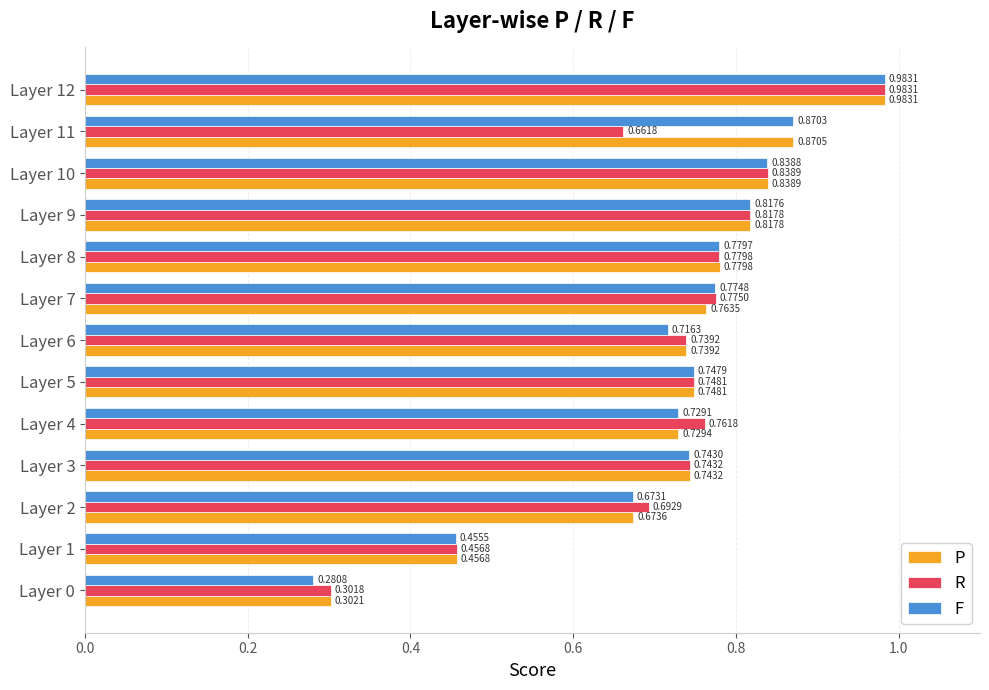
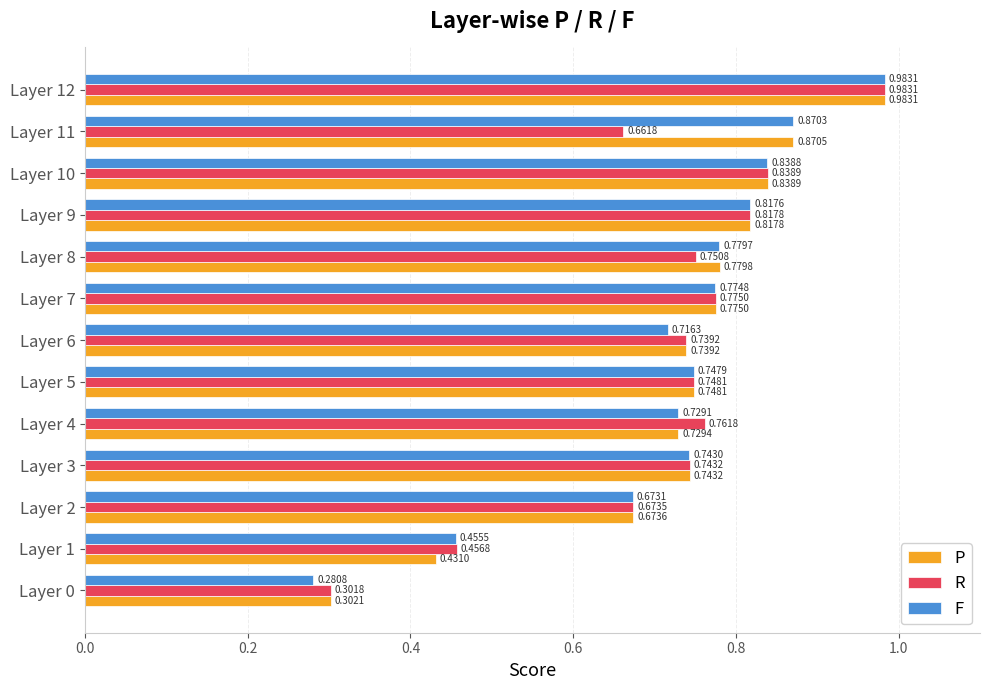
R, Layer 8: 0.7798 -> 0.7508
P, Layer 7: 0.7635 -> 0.7750
R, Layer 2: 0.6929 -> 0.6735
P, Layer 1: 0.4568 -> 0.4310
